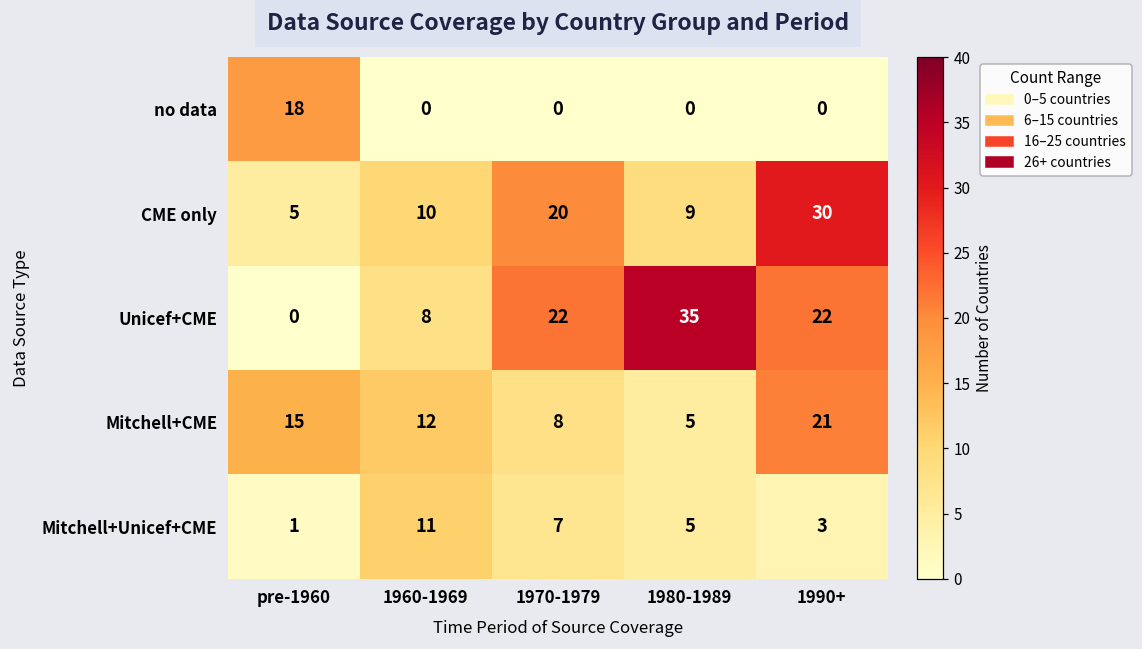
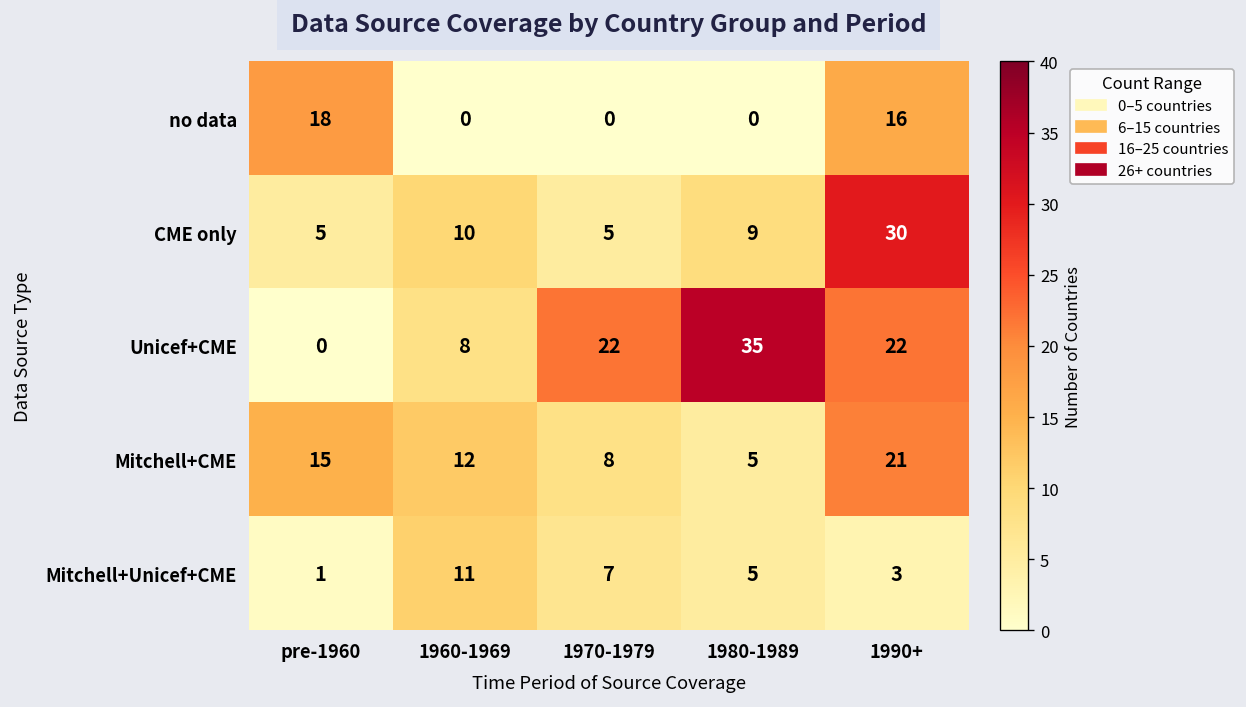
no data, 1990+: 0 -> 16
CME only, 1970-1979: 20 -> 5
